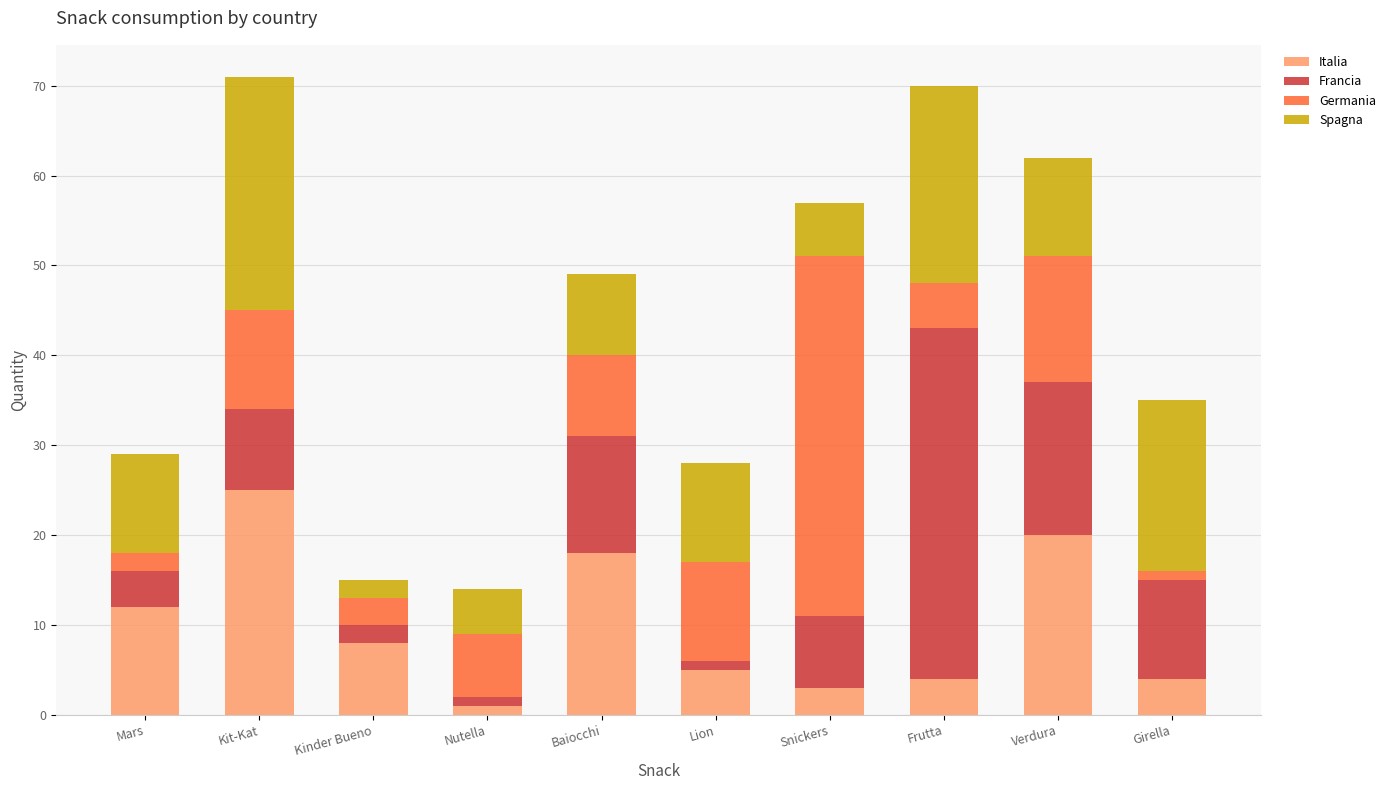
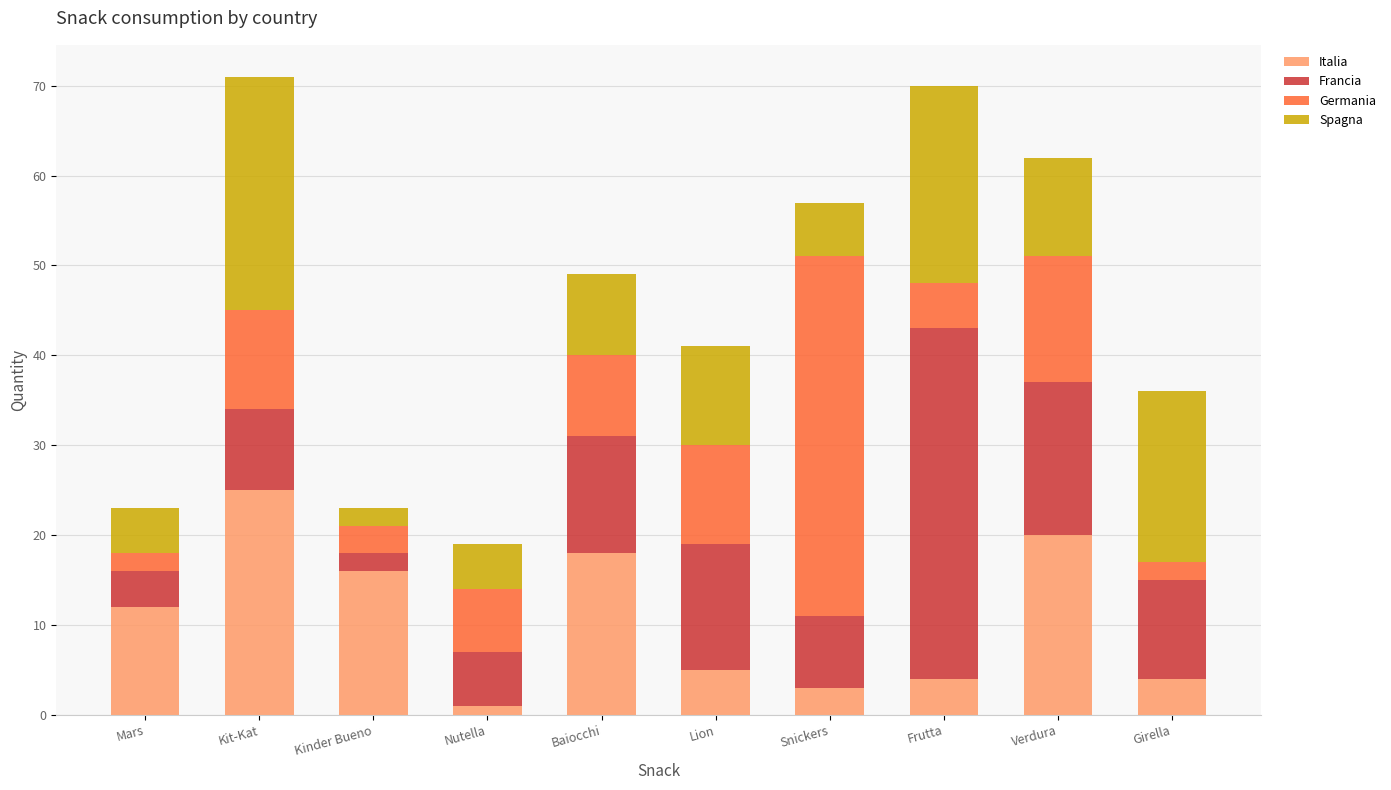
Spagna, Mars: 11 -> 5
Italia, Kinder Bueno: 8 -> 16
Francia, Nutella: 1 -> 6
Francia, Lion: 1 -> 14
Germania, Girella: 1 -> 2
